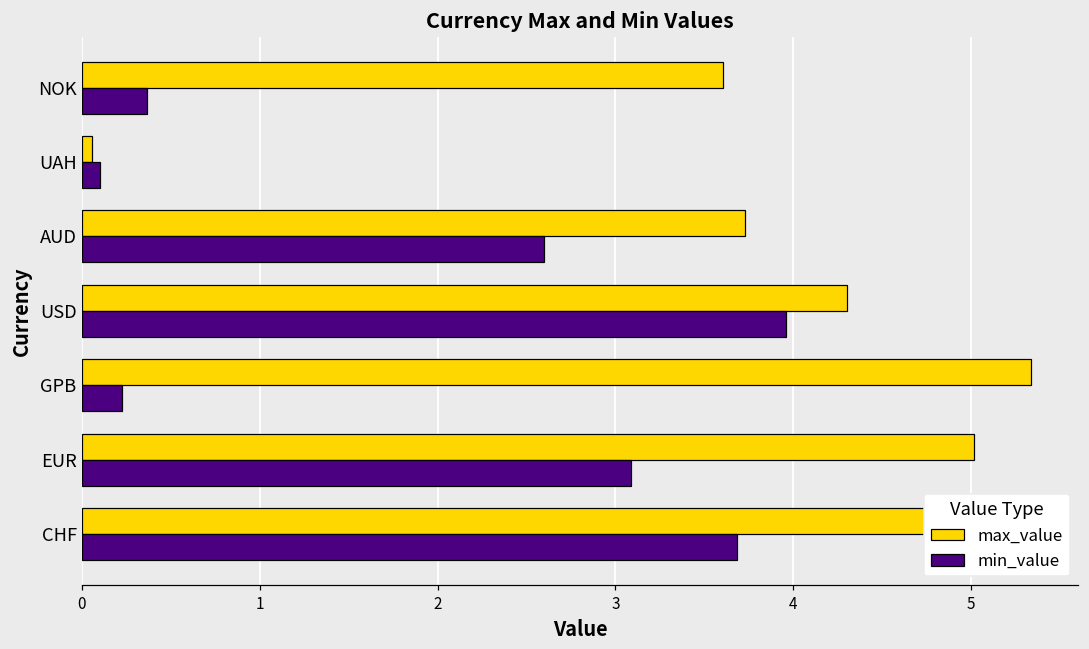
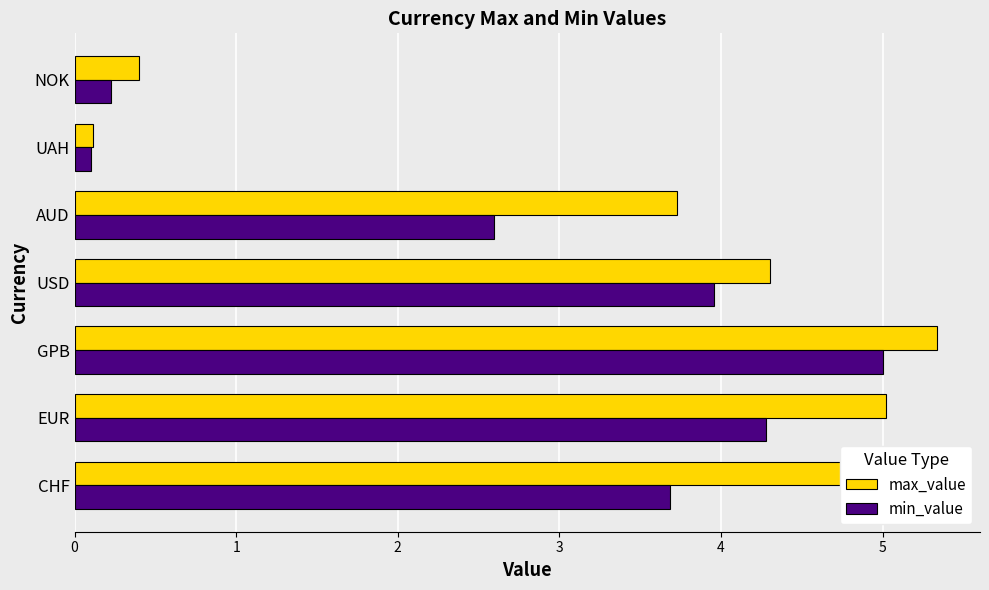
max_value, NOK: 3.61 -> 0.40
min_value, NOK: 0.37 -> 0.22
max_value, UAH: 0.06 -> 0.12
min_value, GPB: 0.22 -> 5.00
min_value, EUR: 3.09 -> 4.28
